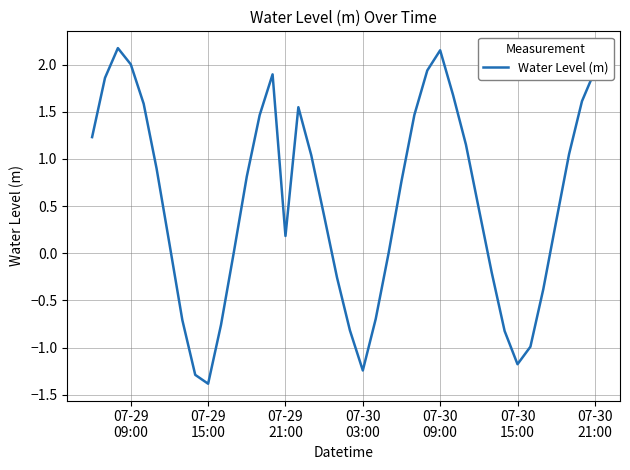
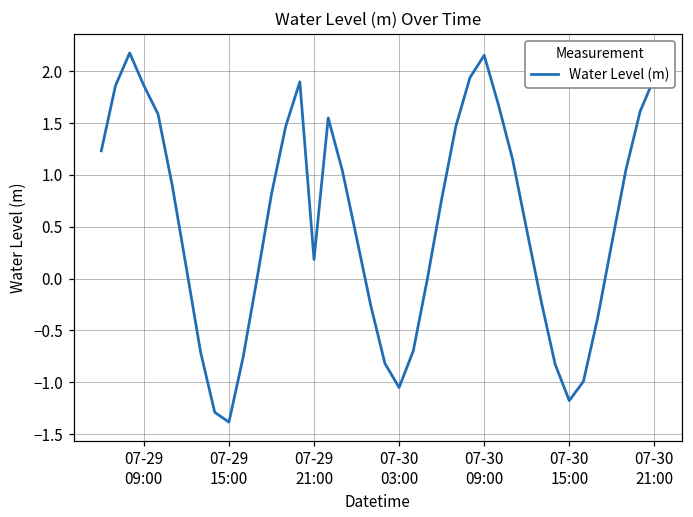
07-29 09:00: 2.0 -> 1.9
07-30 03:00: -1.2 -> -1.1
